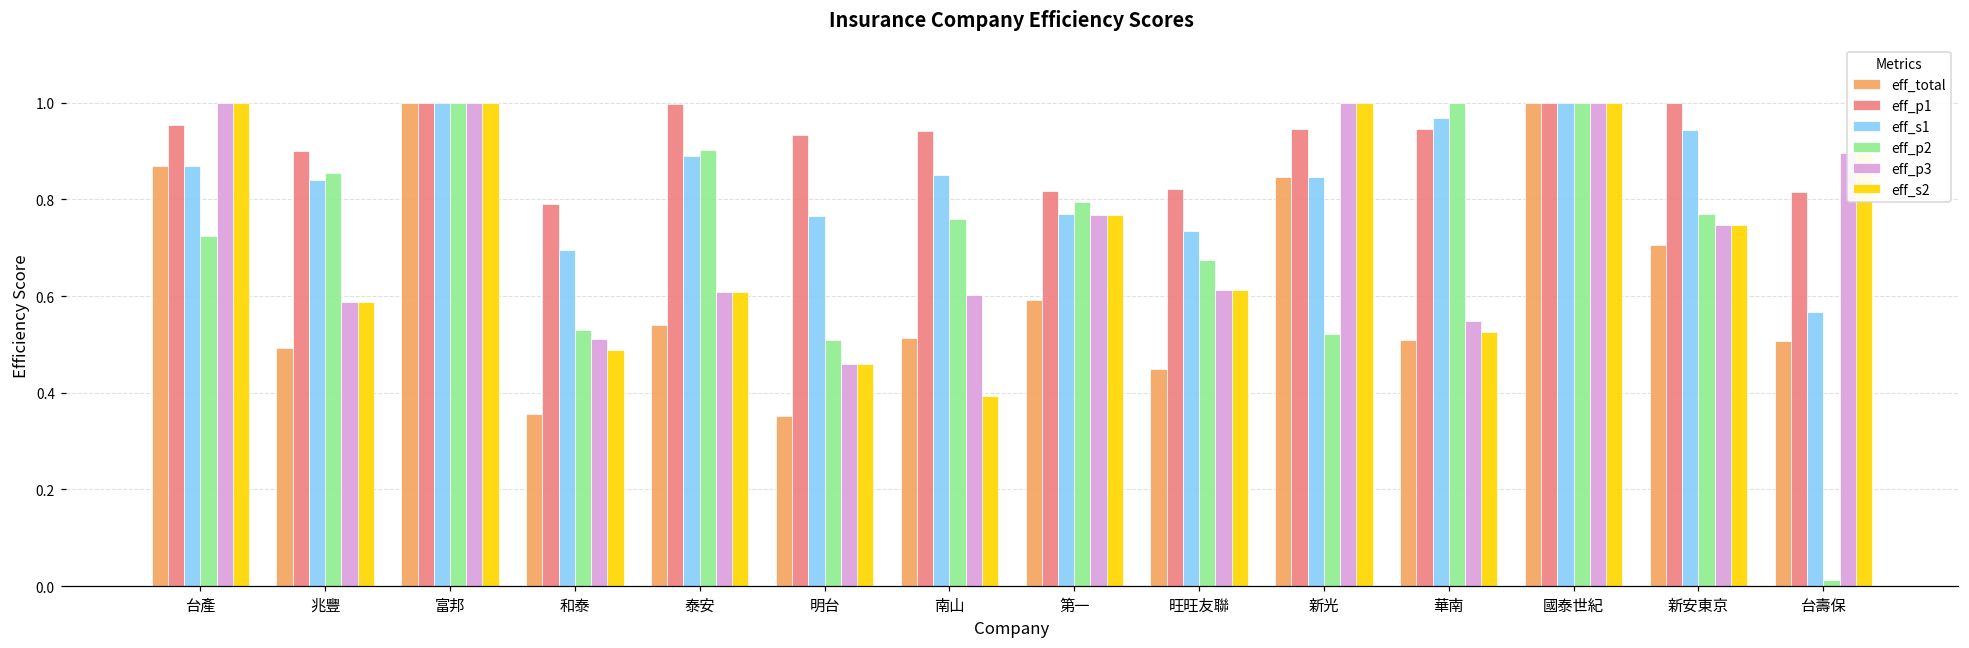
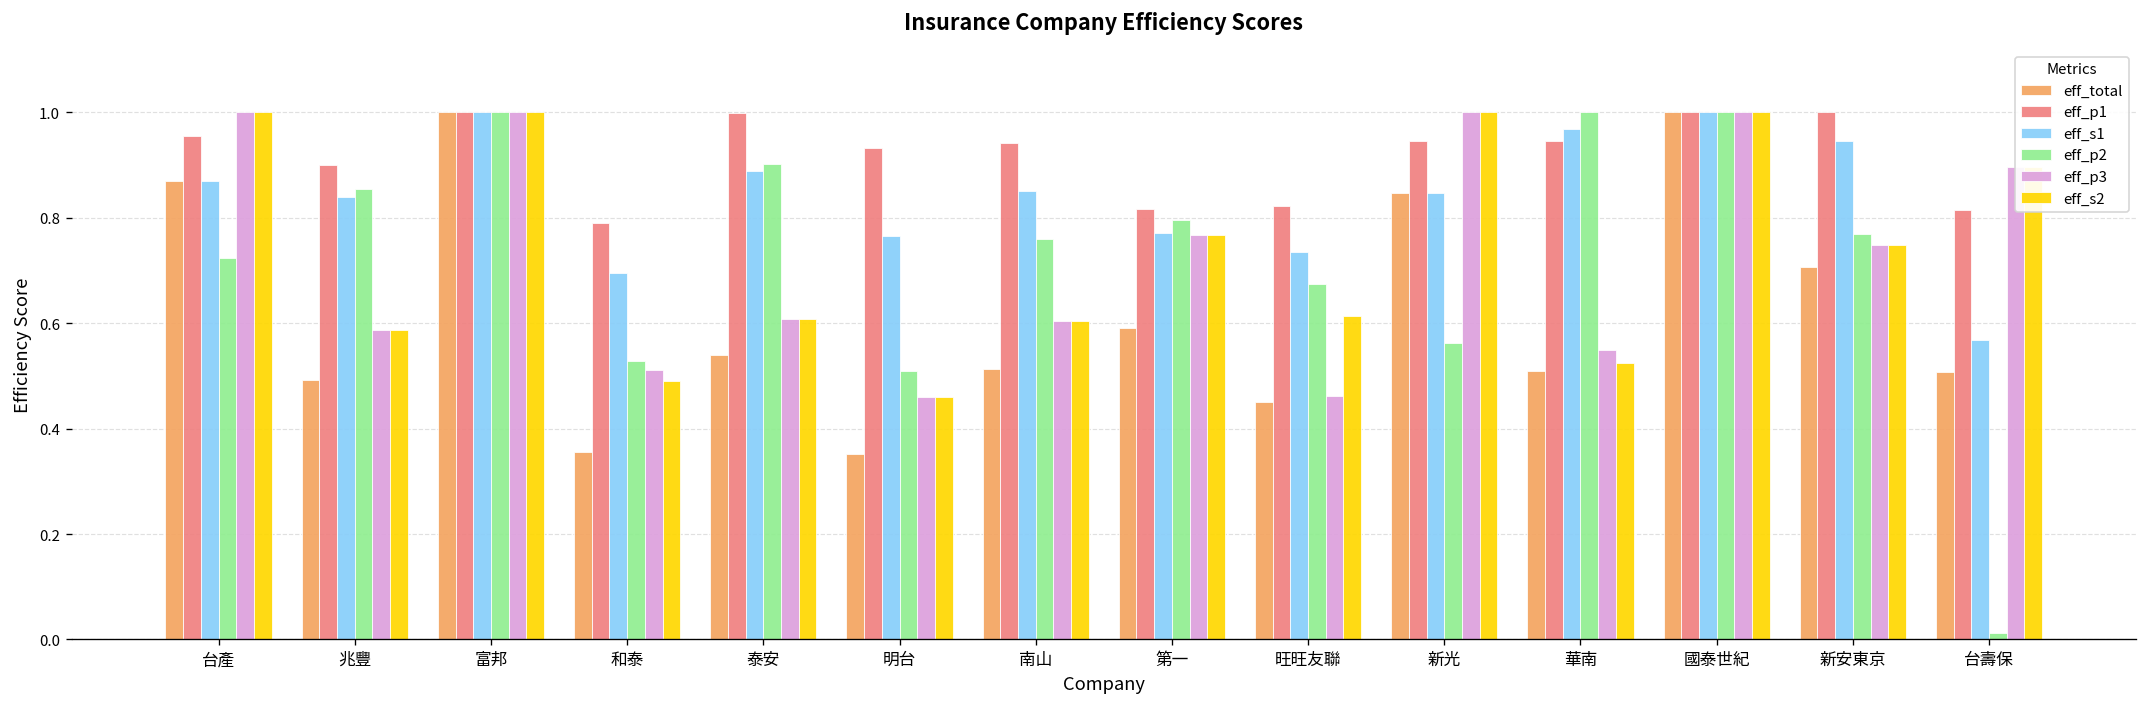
eff_s2, 南山: 0.39 -> 0.60
eff_p3, 旺旺友聯: 0.61 -> 0.46
eff_p2, 新光: 0.52 -> 0.56
